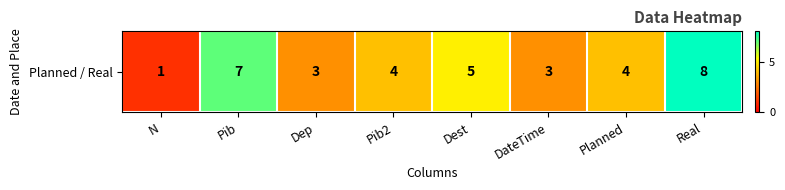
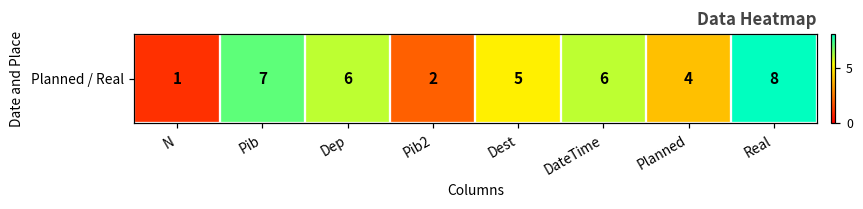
Planned / Real, Dep: 3 -> 6
Planned / Real, Pib2: 4 -> 2
Planned / Real, DateTime: 3 -> 6
